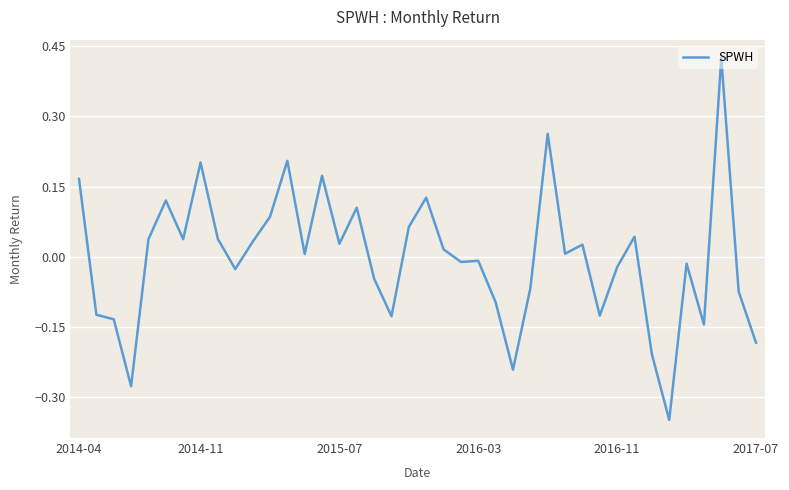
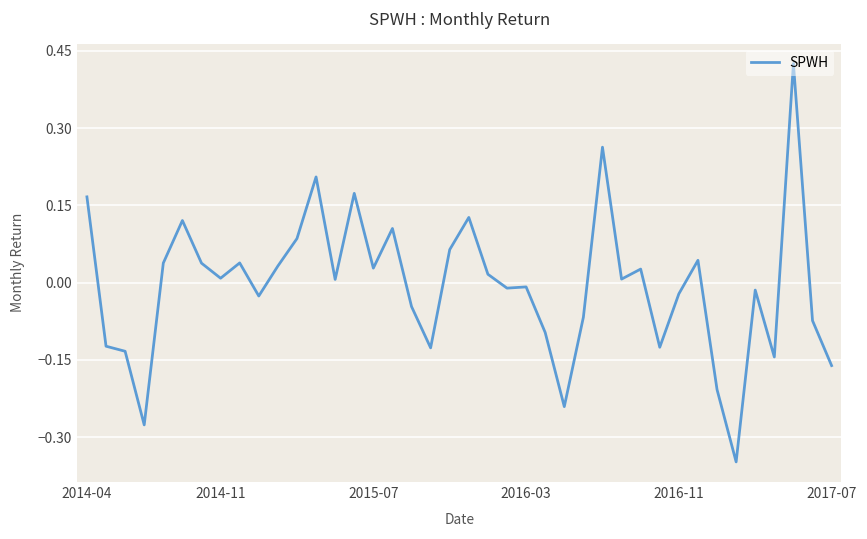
2014-11: 0.20 -> 0.01
2017-07: -0.18 -> -0.16
